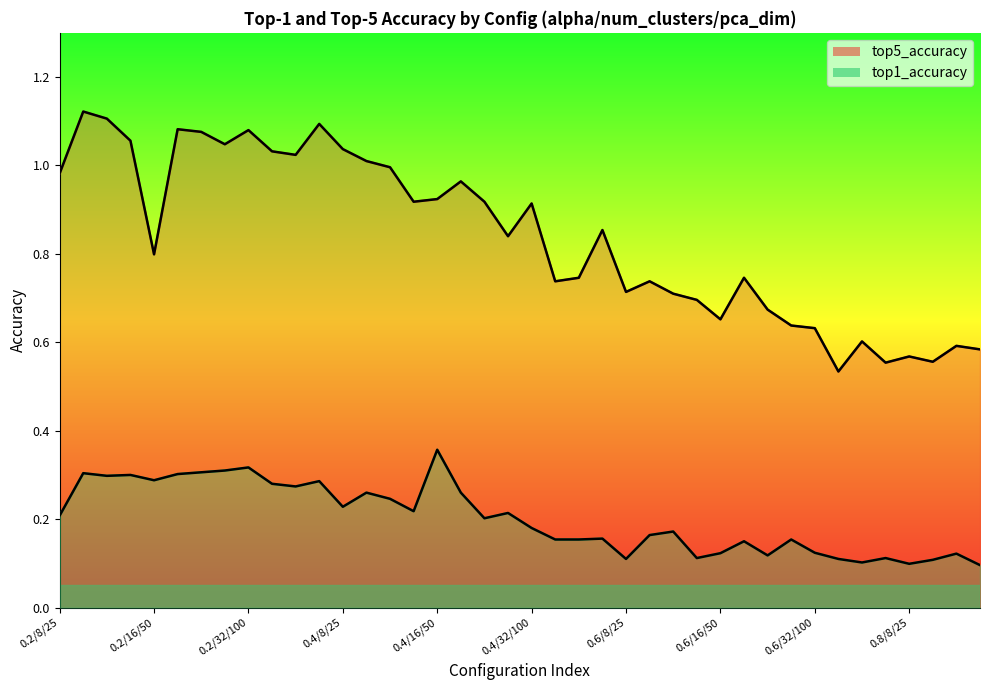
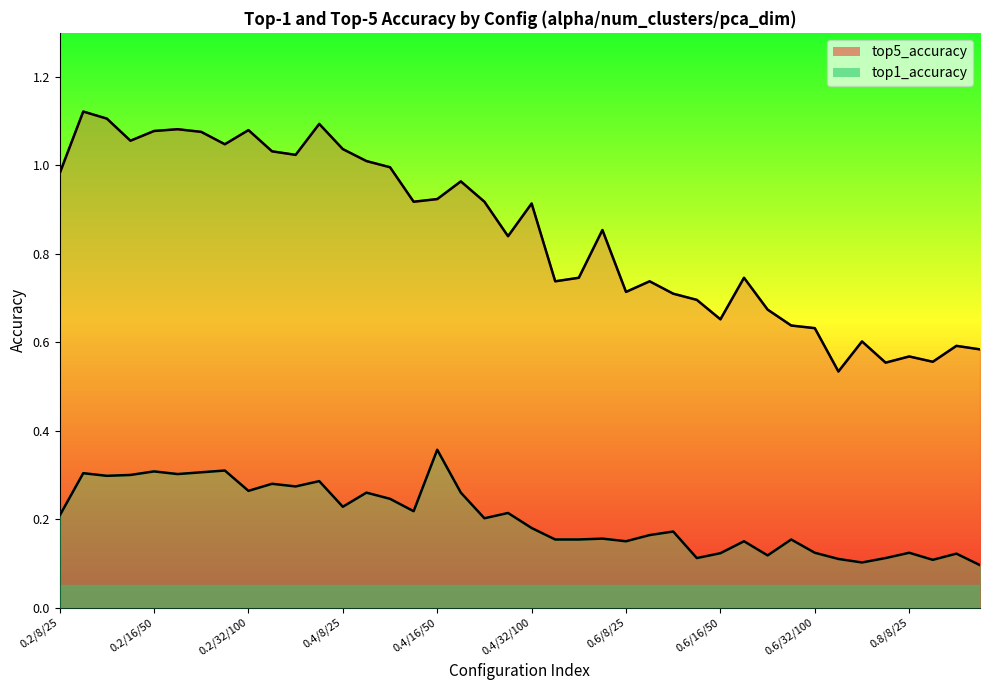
top5_accuracy, 0.2/16/50: 0.80 -> 1.08
top1_accuracy, 0.2/16/50: 0.29 -> 0.31
top1_accuracy, 0.2/32/100: 0.32 -> 0.26
top1_accuracy, 0.6/8/25: 0.11 -> 0.15
top1_accuracy, 0.8/8/25: 0.10 -> 0.12
